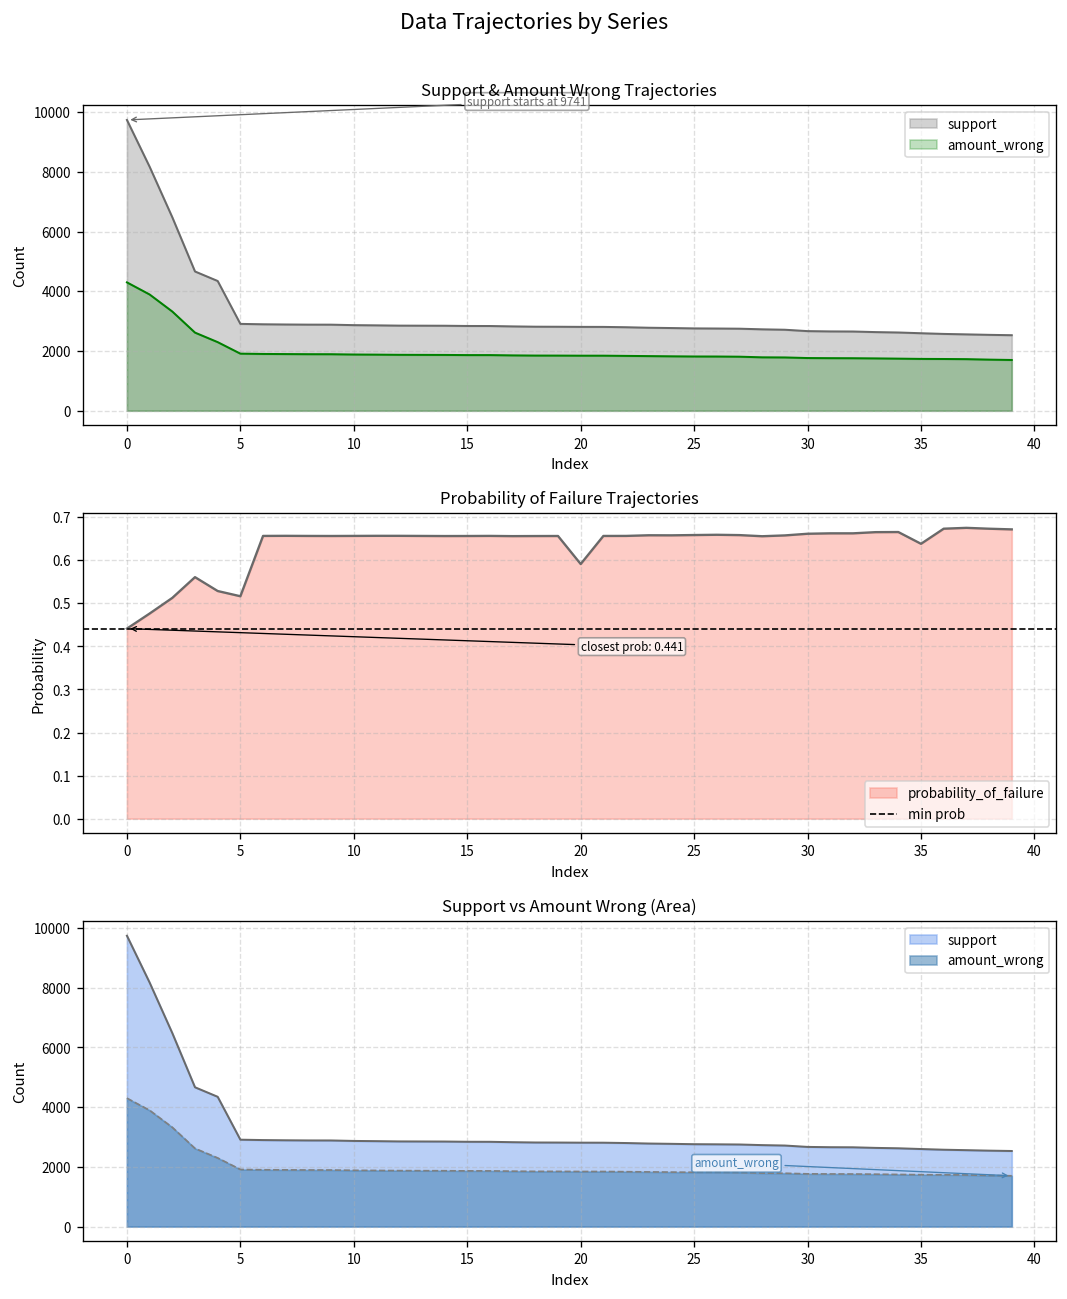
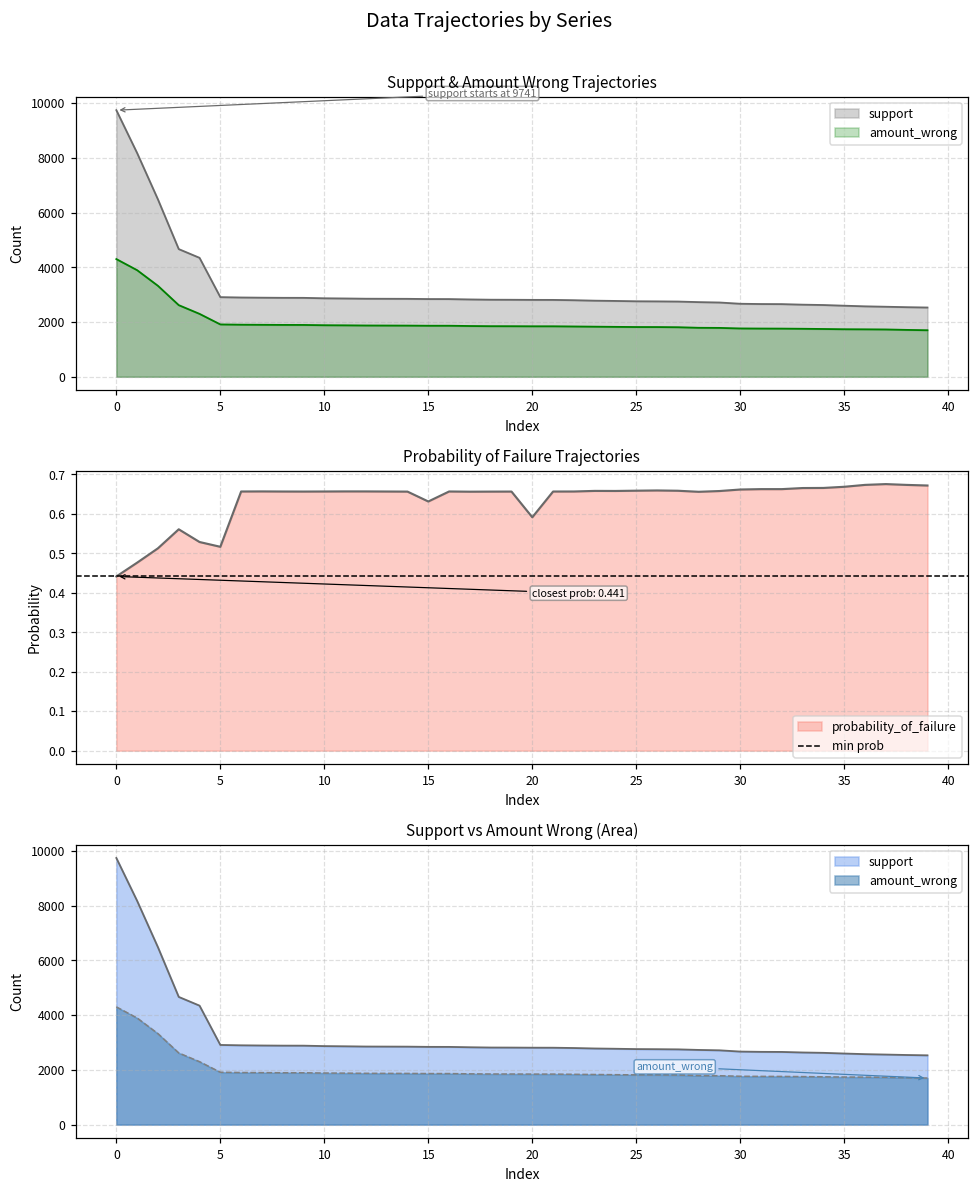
Probability of Failure Trajectories, 15: 0.66 -> 0.63
Probability of Failure Trajectories, 35: 0.64 -> 0.67
